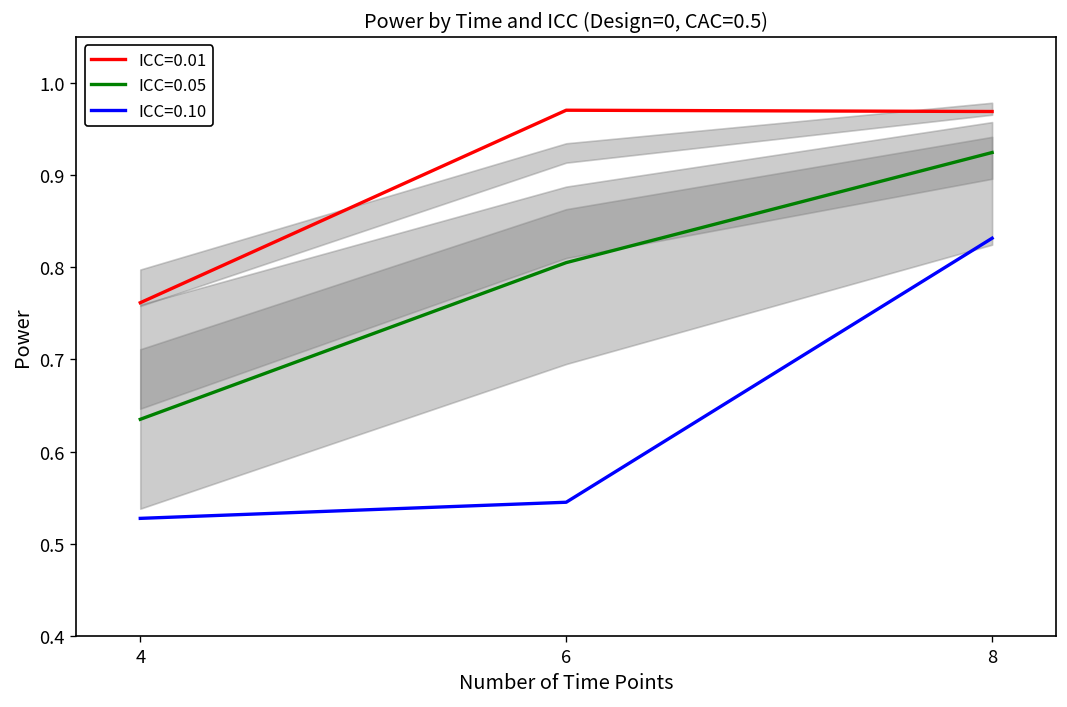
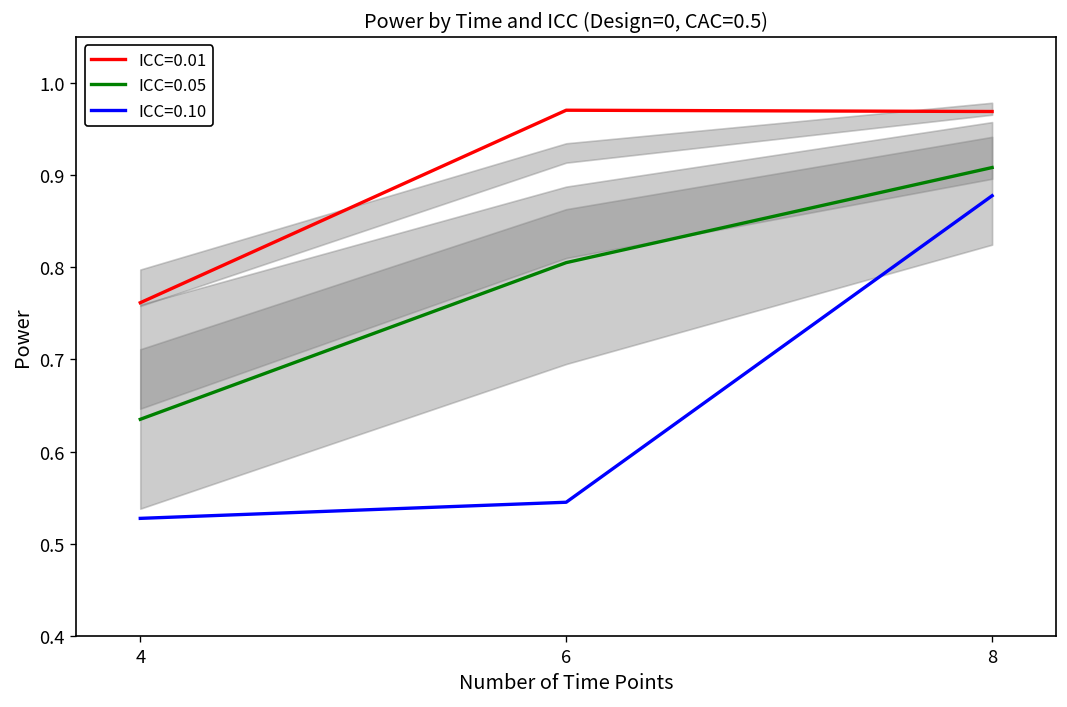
ICC=0.05, 8: 0.92 -> 0.91
ICC=0.10, 8: 0.83 -> 0.88
